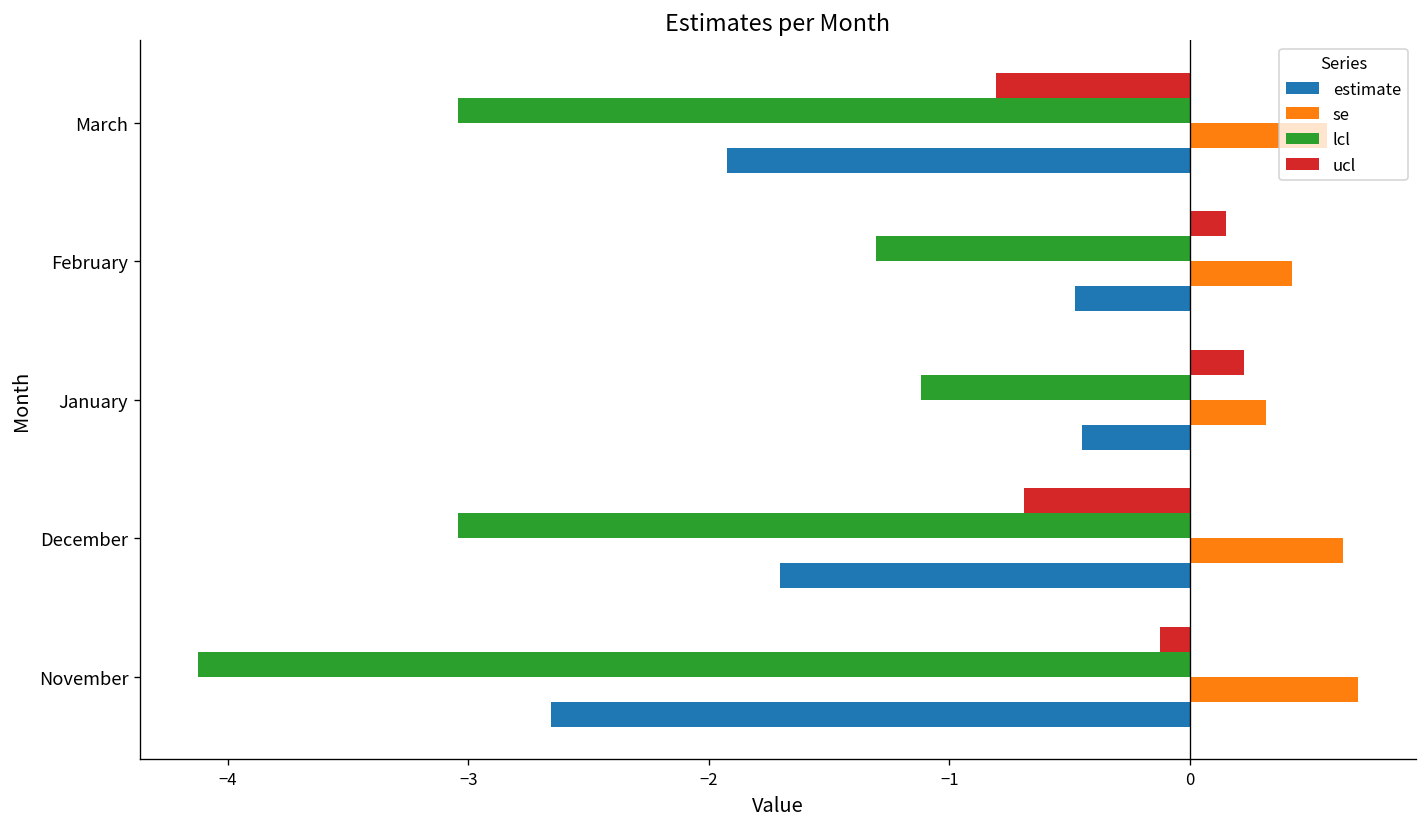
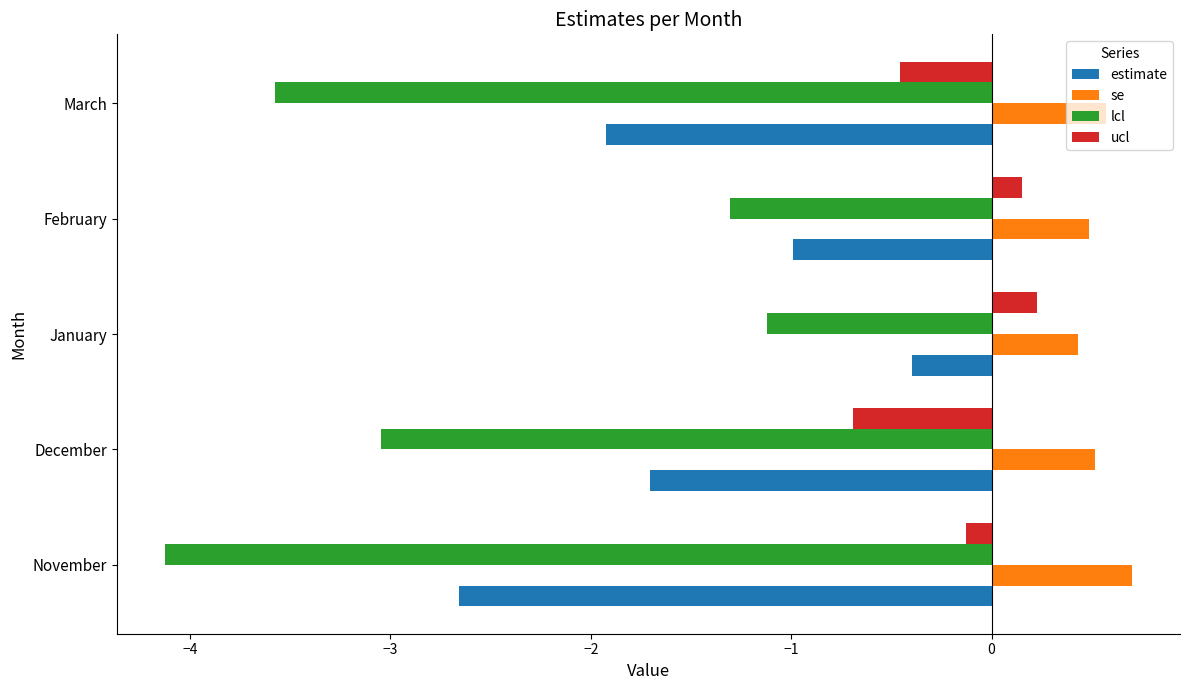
ucl, March: -0.81 -> -0.46
lcl, March: -3.04 -> -3.58
se, February: 0.42 -> 0.49
estimate, February: -0.48 -> -0.99
se, January: 0.32 -> 0.43
estimate, January: -0.45 -> -0.40
se, December: 0.64 -> 0.52
